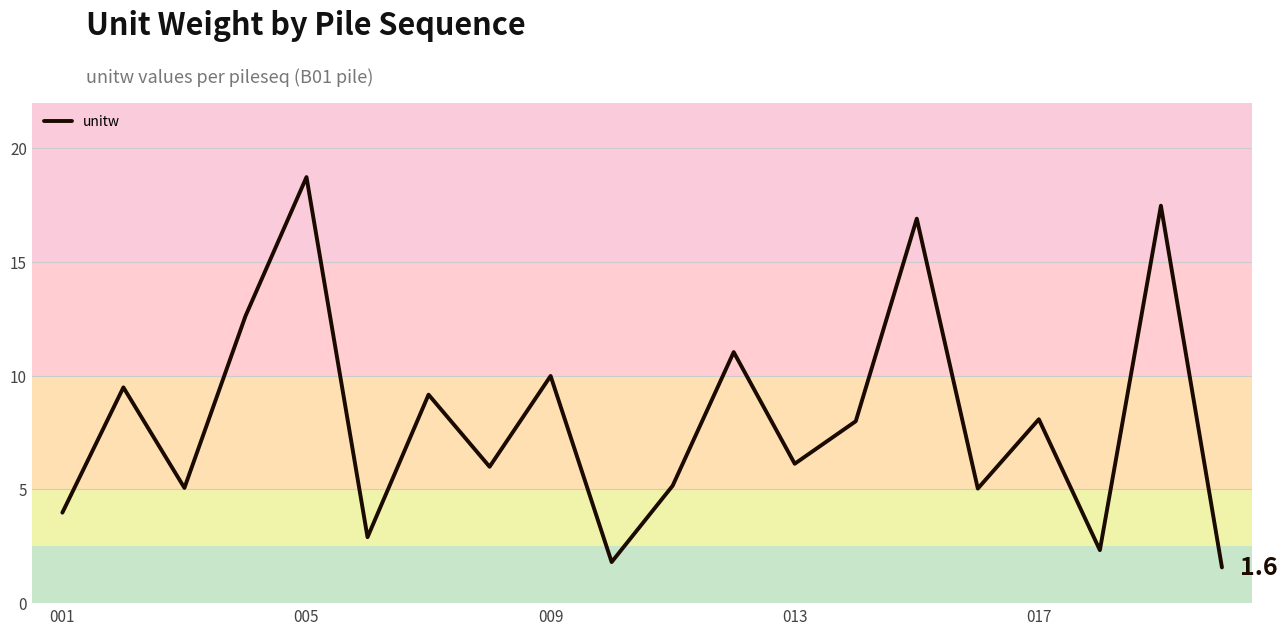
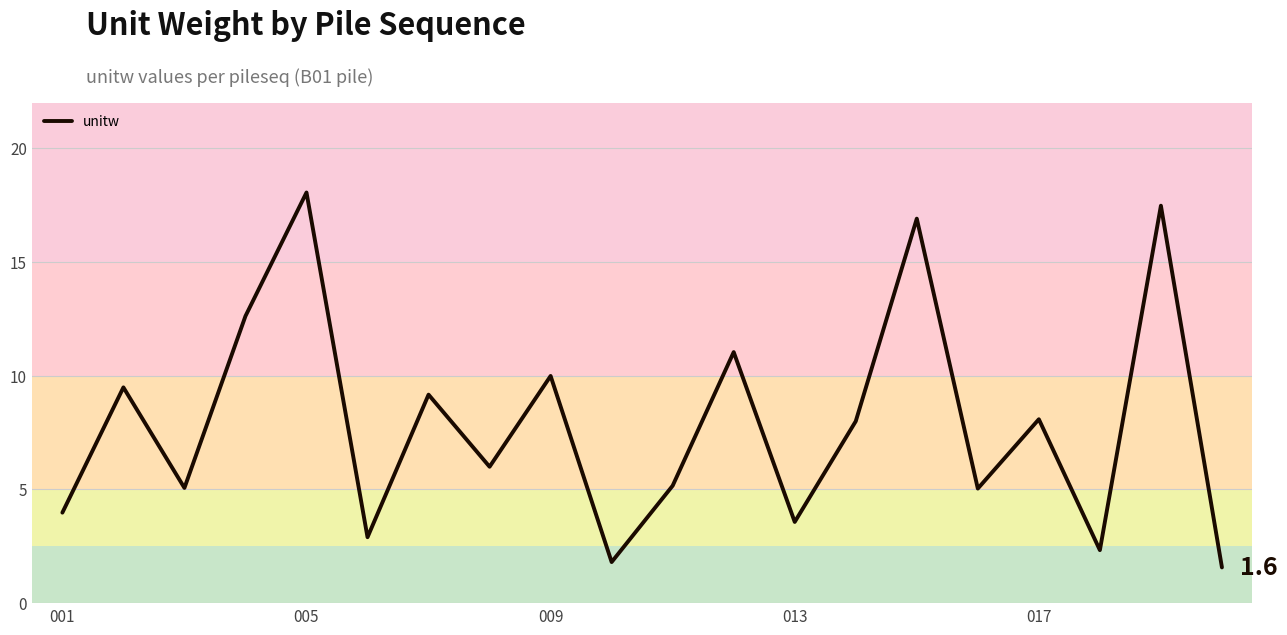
unitw, 005: 18.7 -> 18.0
unitw, 013: 6.1 -> 3.6
